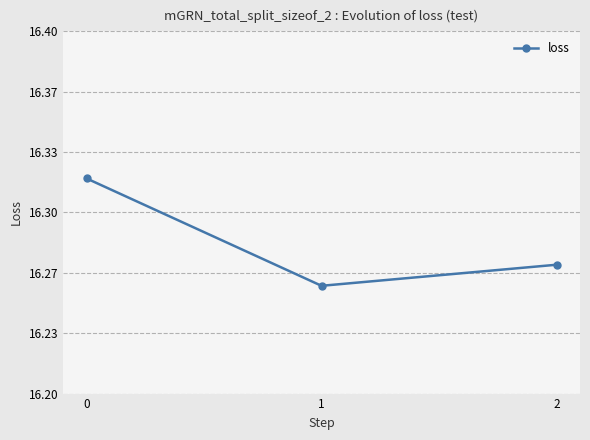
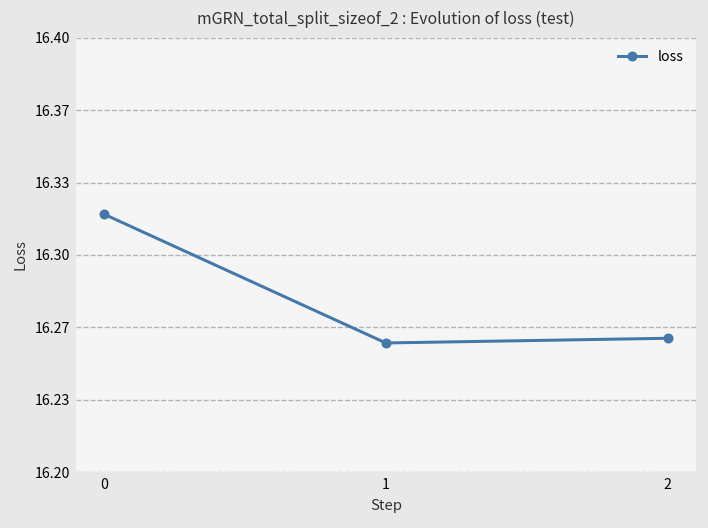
2: 16.271 -> 16.262
